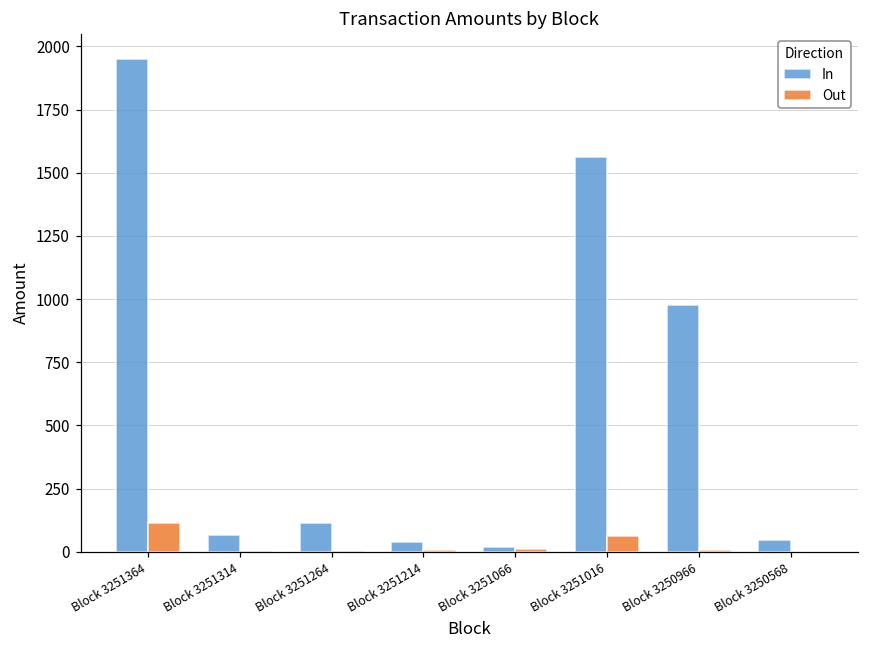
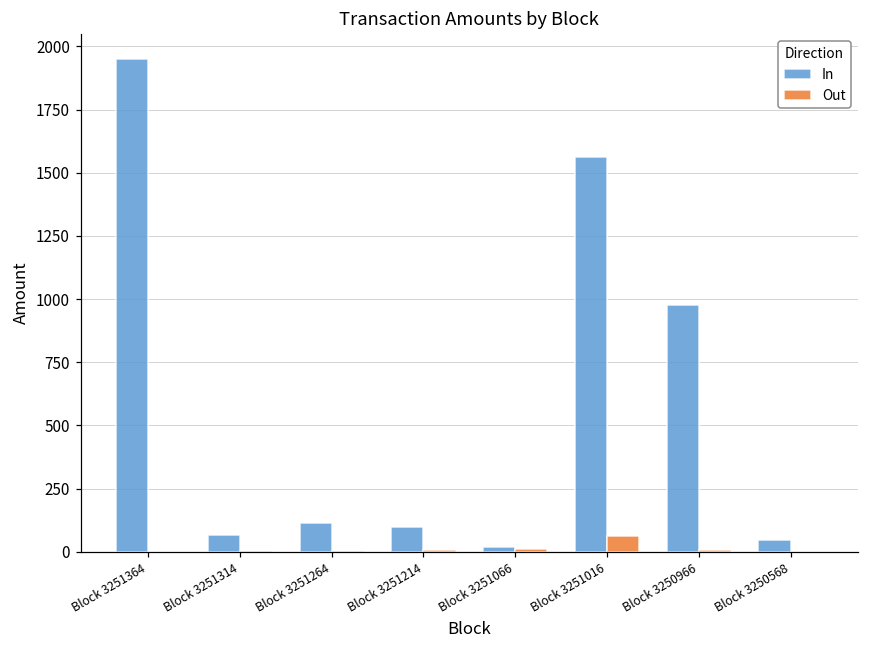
Out, Block 3251364: 110 -> 0
In, Block 3251214: 40 -> 100
